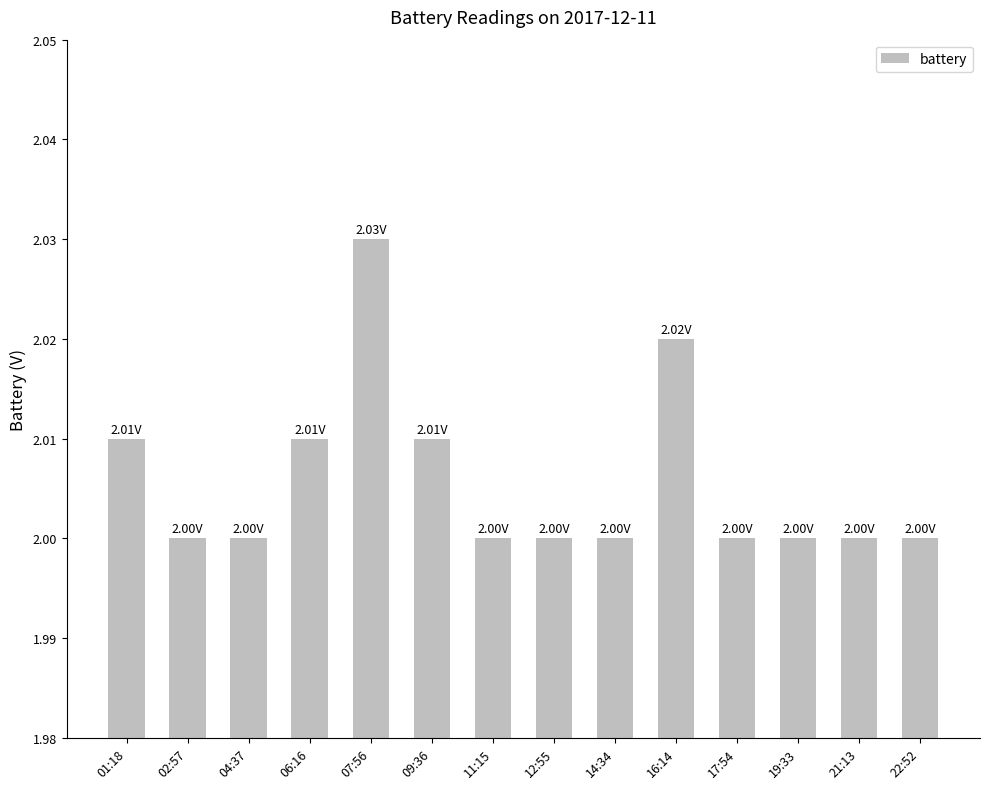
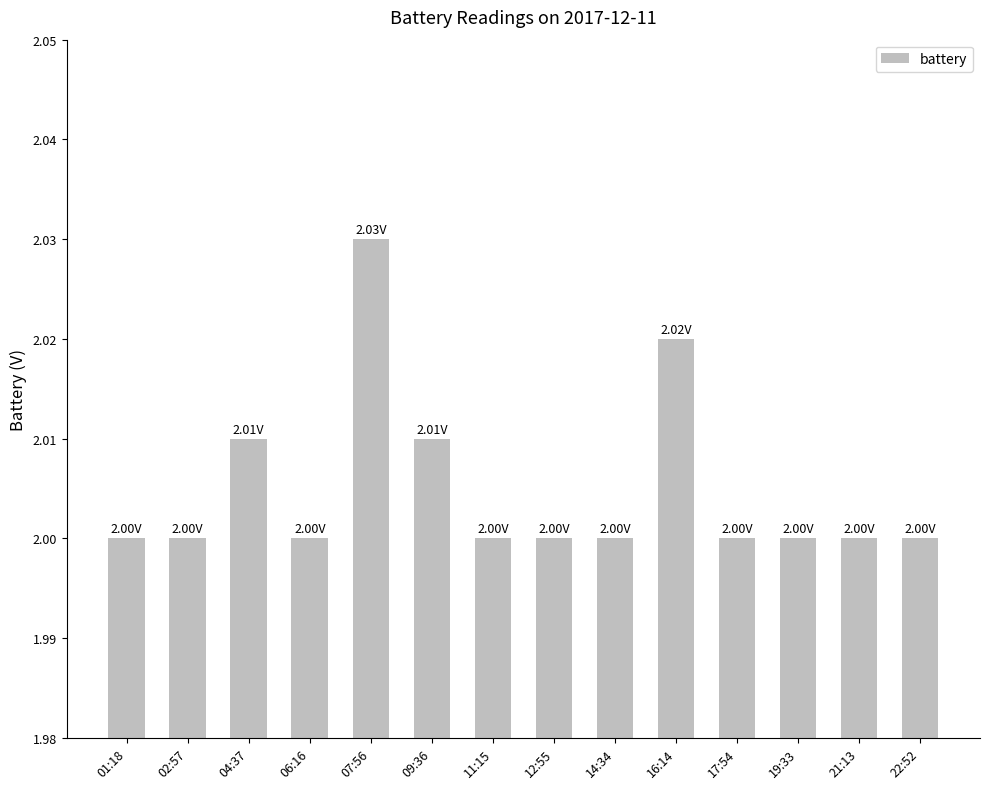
01:18: 2.01V -> 2.00V
04:37: 2.00V -> 2.01V
06:16: 2.01V -> 2.00V
